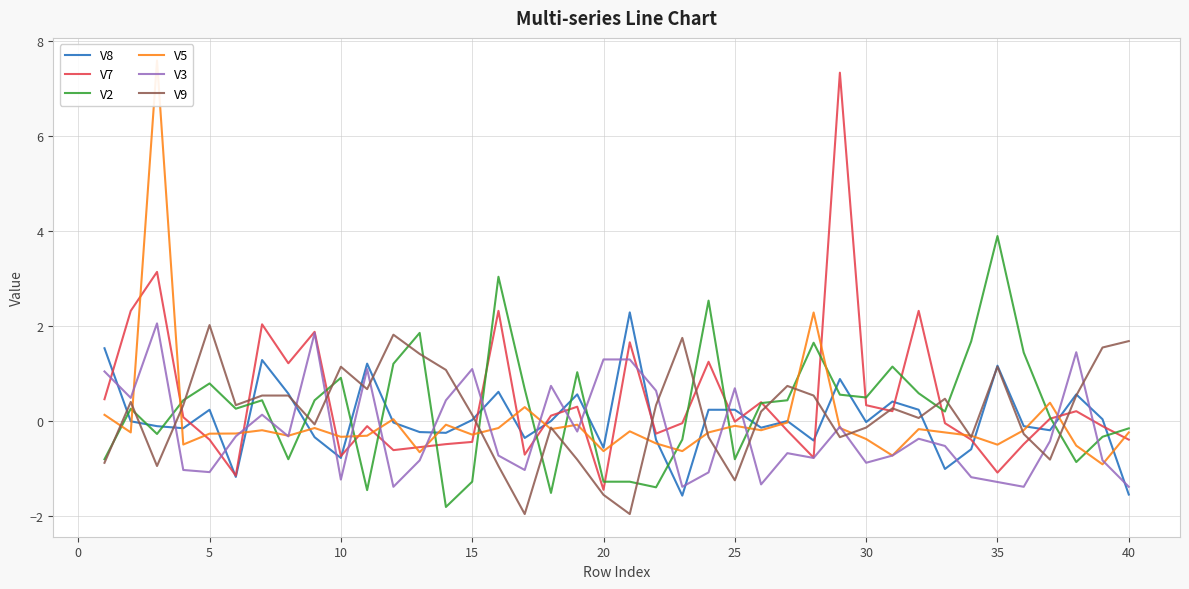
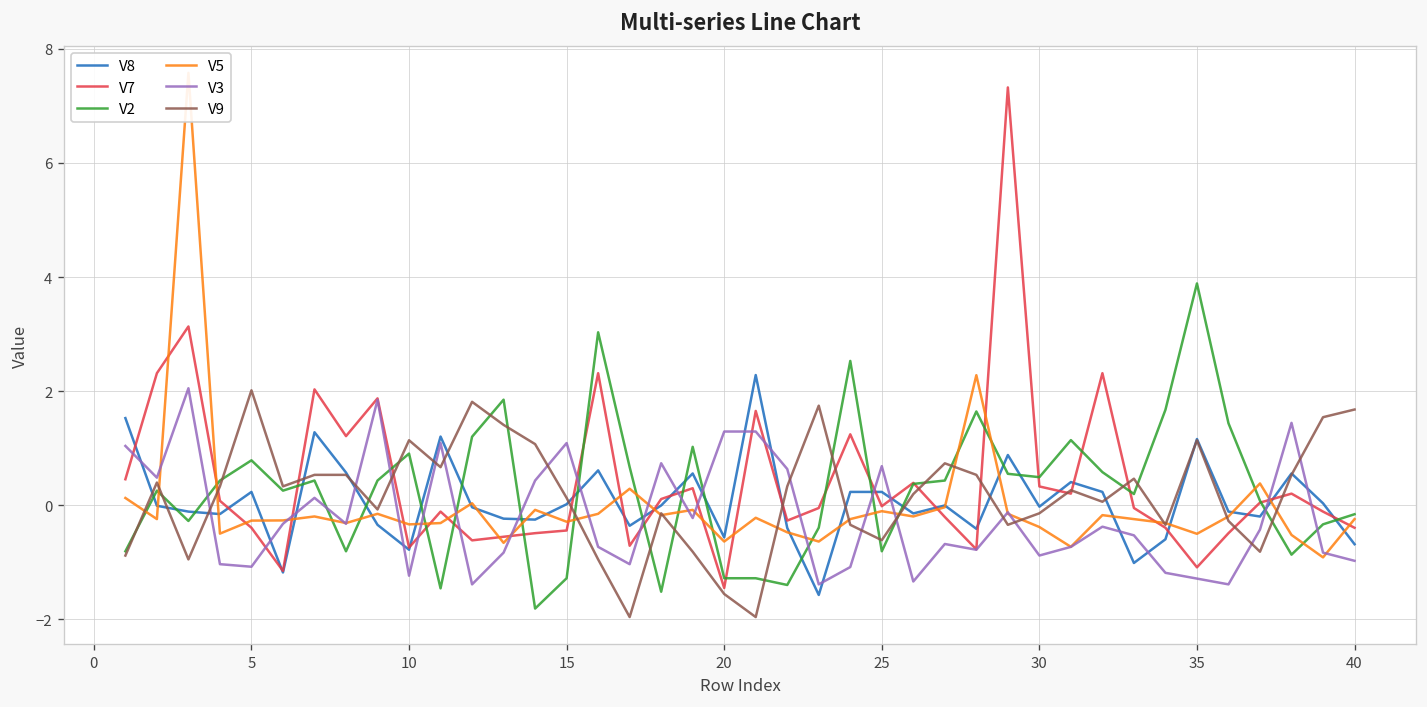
V9, 25: -1.2 -> -0.6
V8, 40: -1.5 -> -0.7
V3, 40: -1.4 -> -1.0
